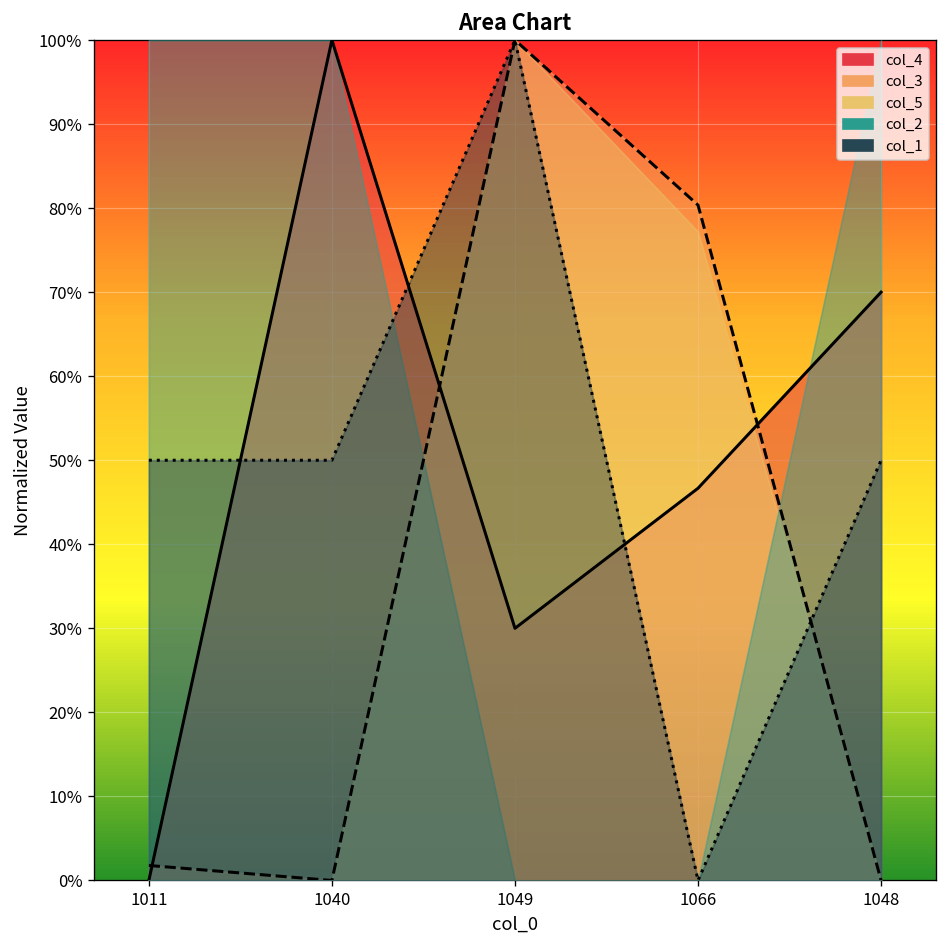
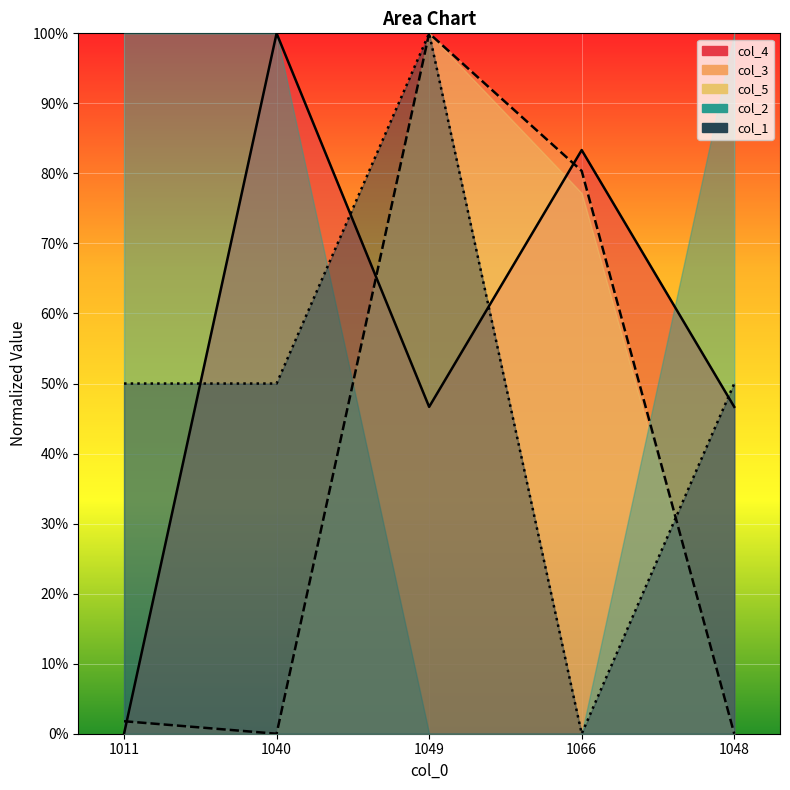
col_4, 1049: 30% -> 47%
col_4, 1066: 47% -> 83%
col_4, 1048: 70% -> 47%
